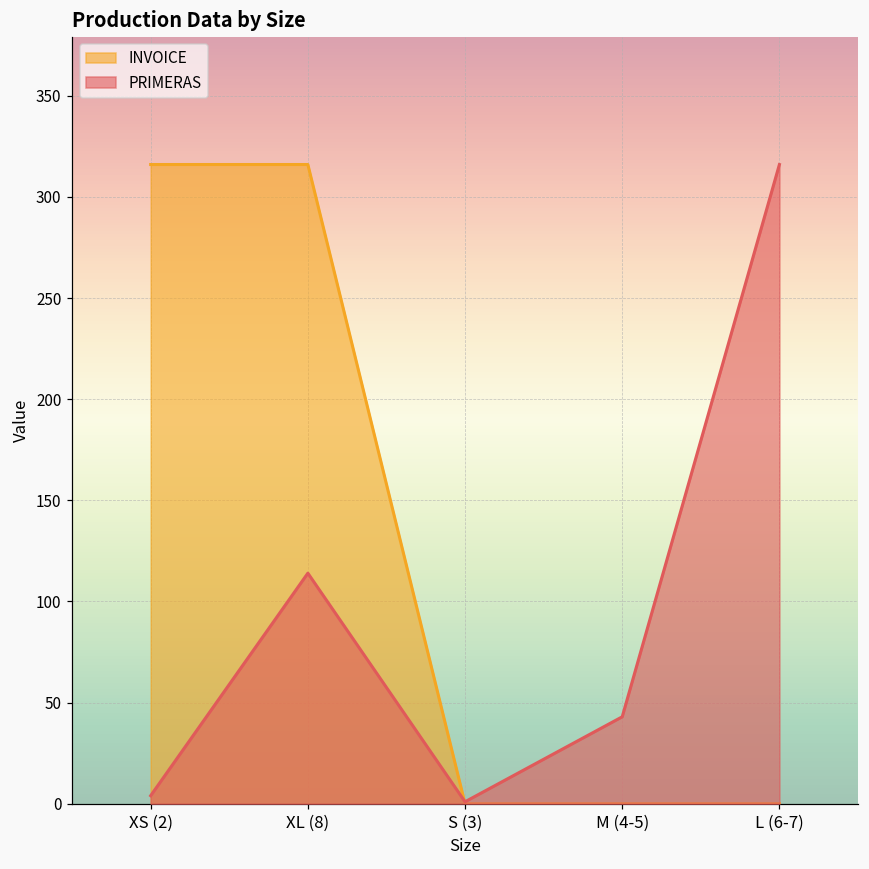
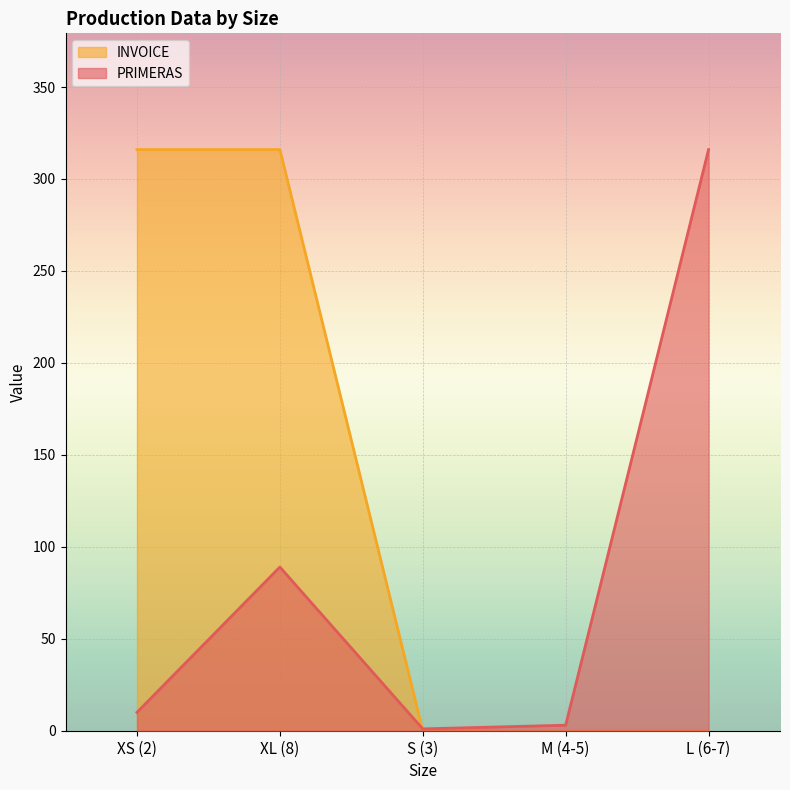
PRIMERAS, XS (2): 4 -> 10
PRIMERAS, XL (8): 114 -> 89
PRIMERAS, M (4-5): 43 -> 3
